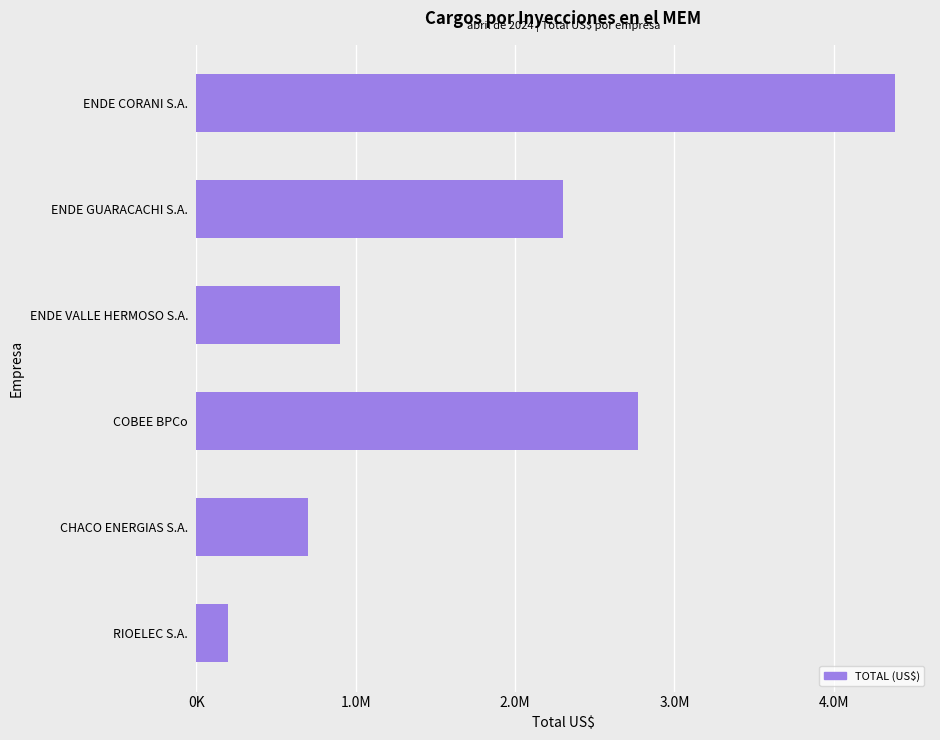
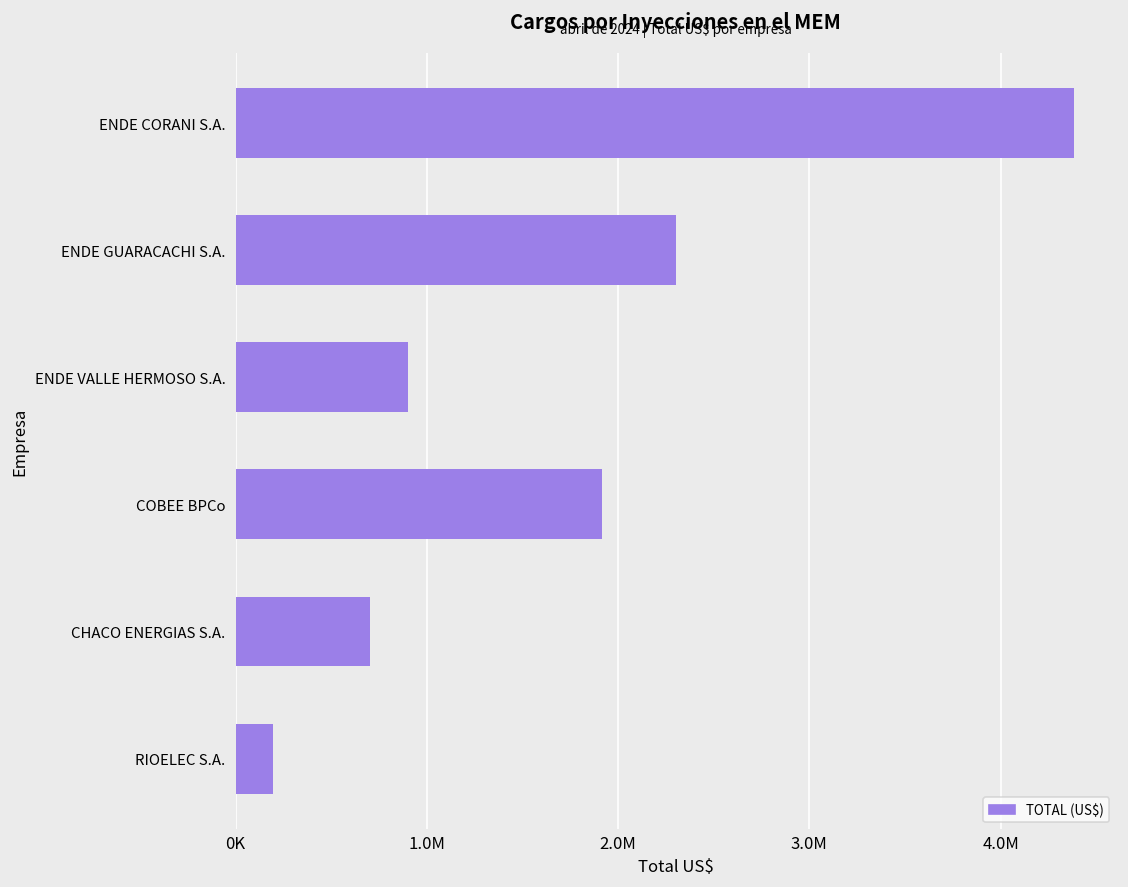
COBEE BPCo: 2770000 -> 1910000
